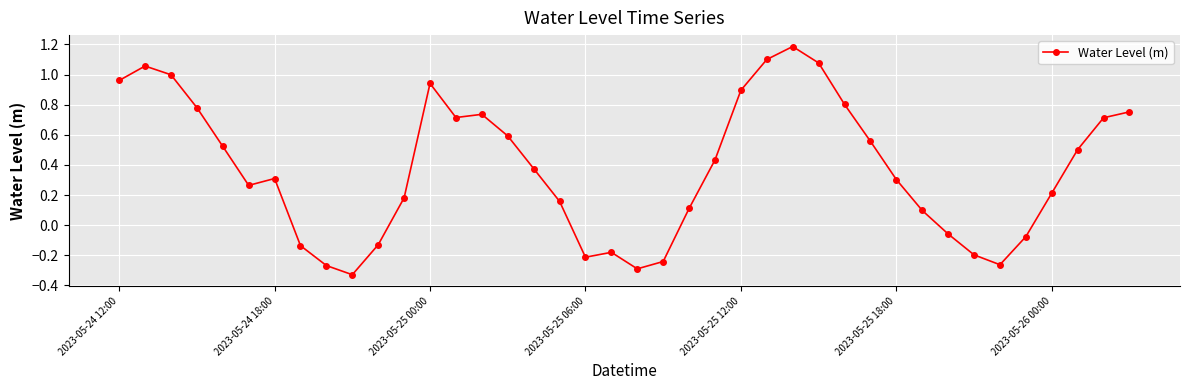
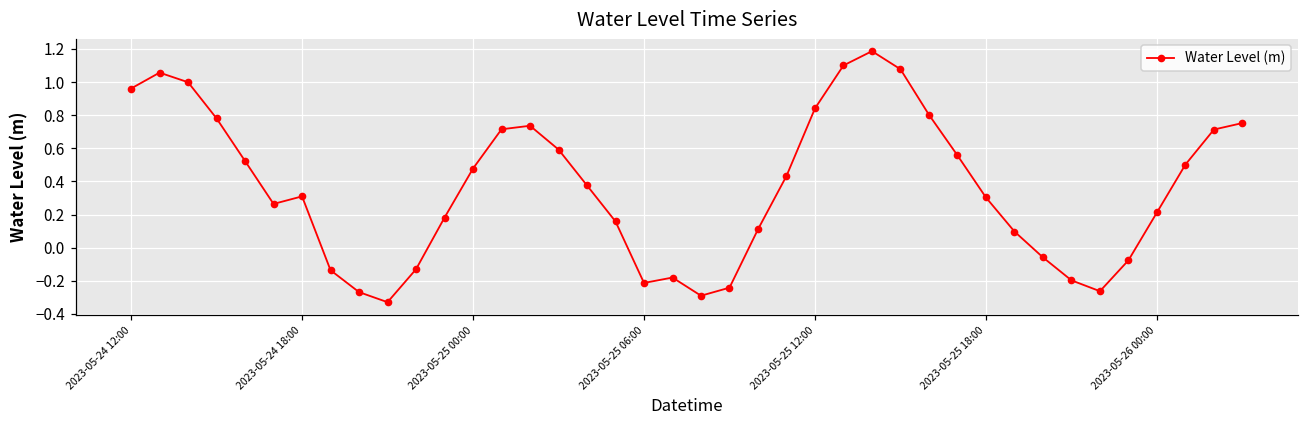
2023-05-25 00:00: 0.94 -> 0.48
2023-05-25 12:00: 0.90 -> 0.84
